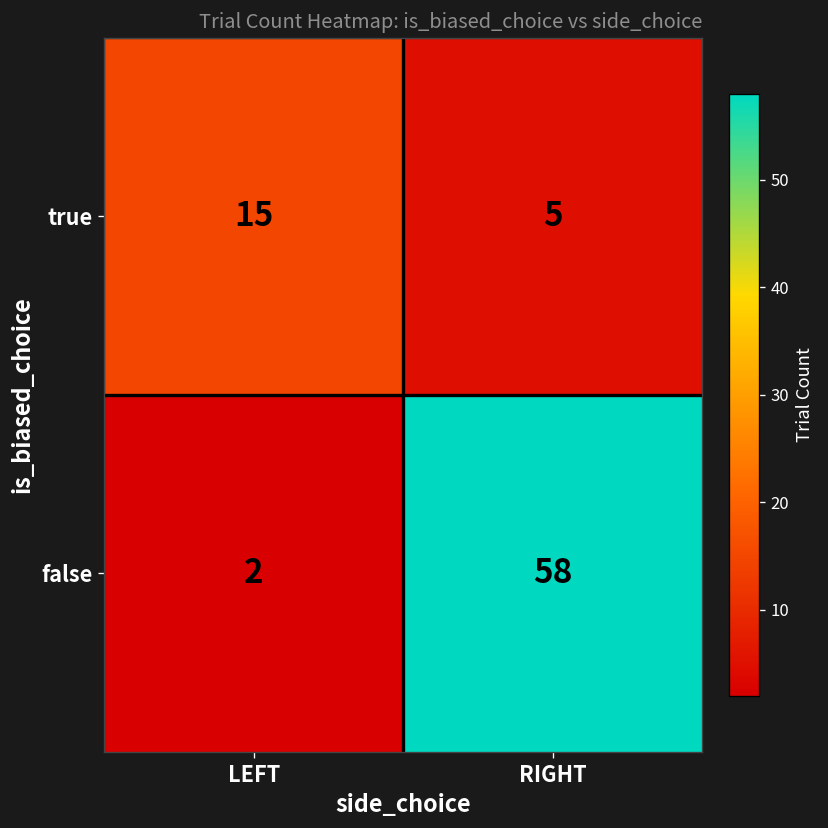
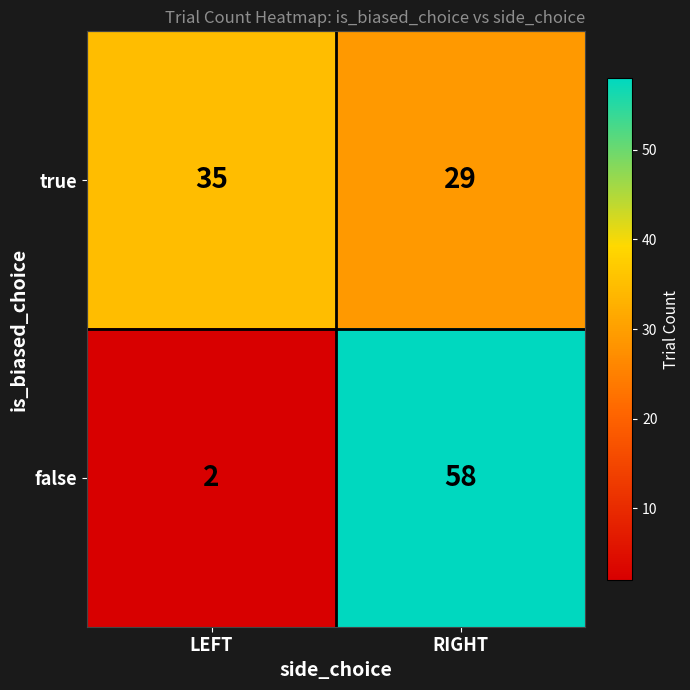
true, LEFT: 15 -> 35
true, RIGHT: 5 -> 29
